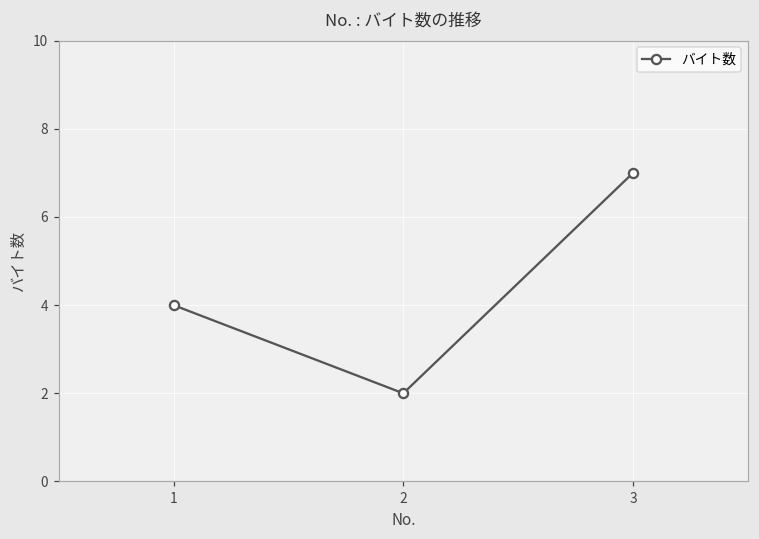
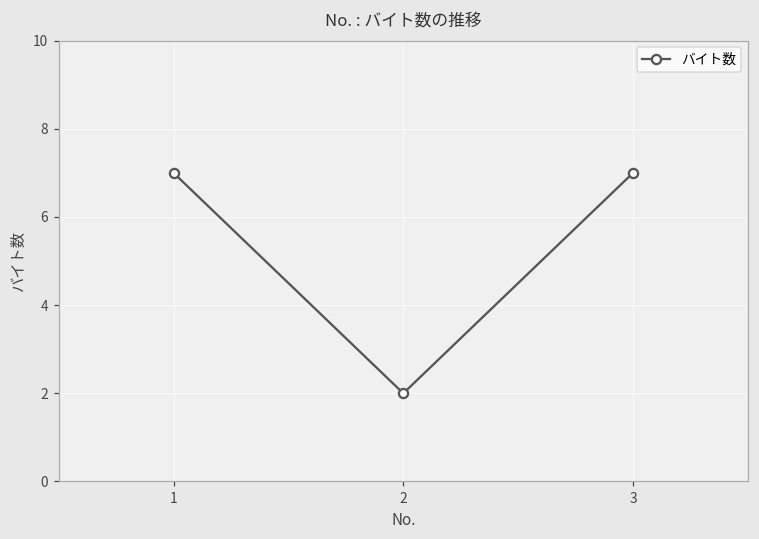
1: 4 -> 7
